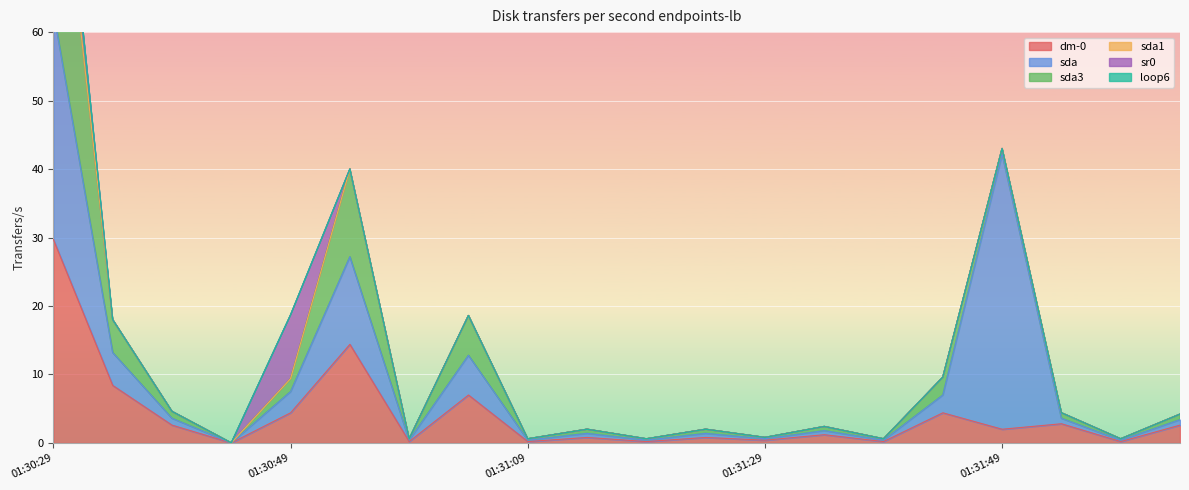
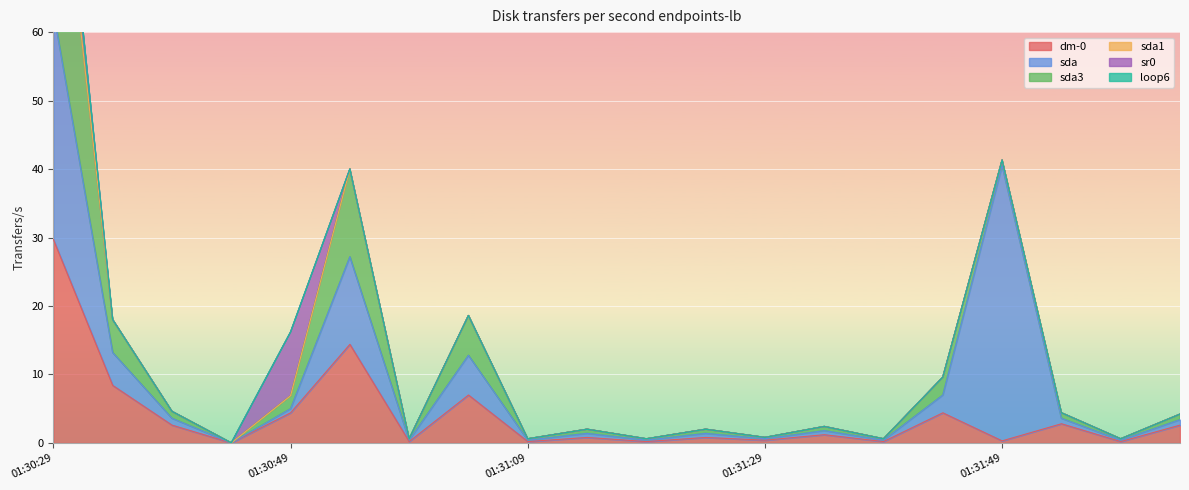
sda, 01:30:49: 3 -> 1
dm-0, 01:31:49: 2 -> 0
